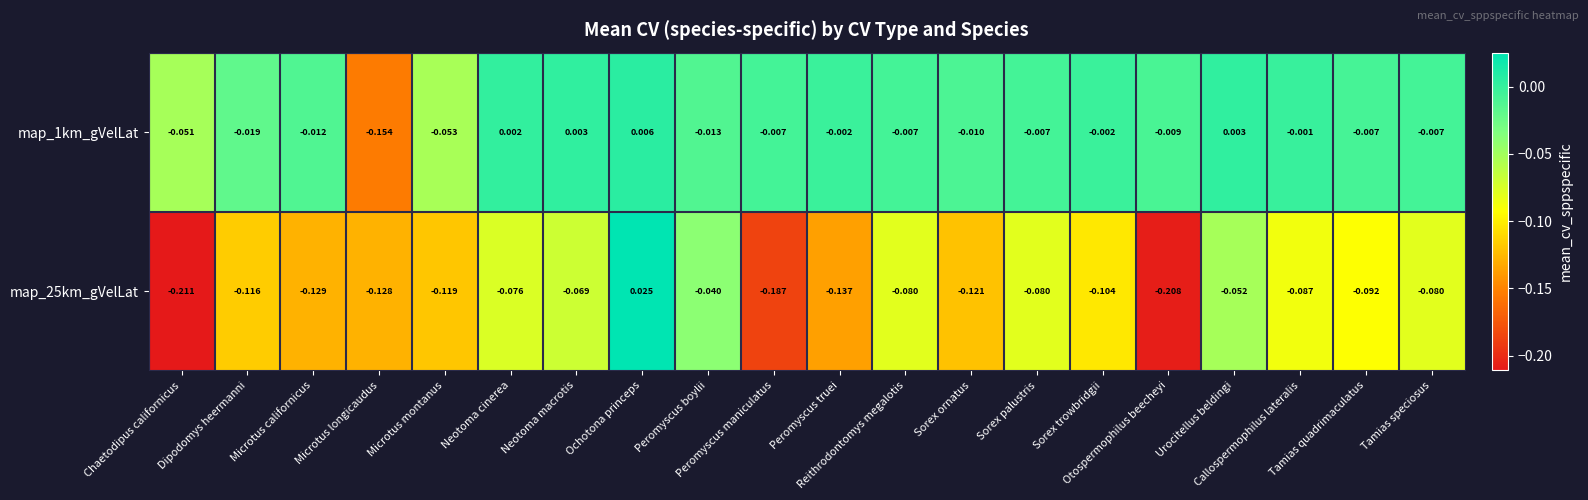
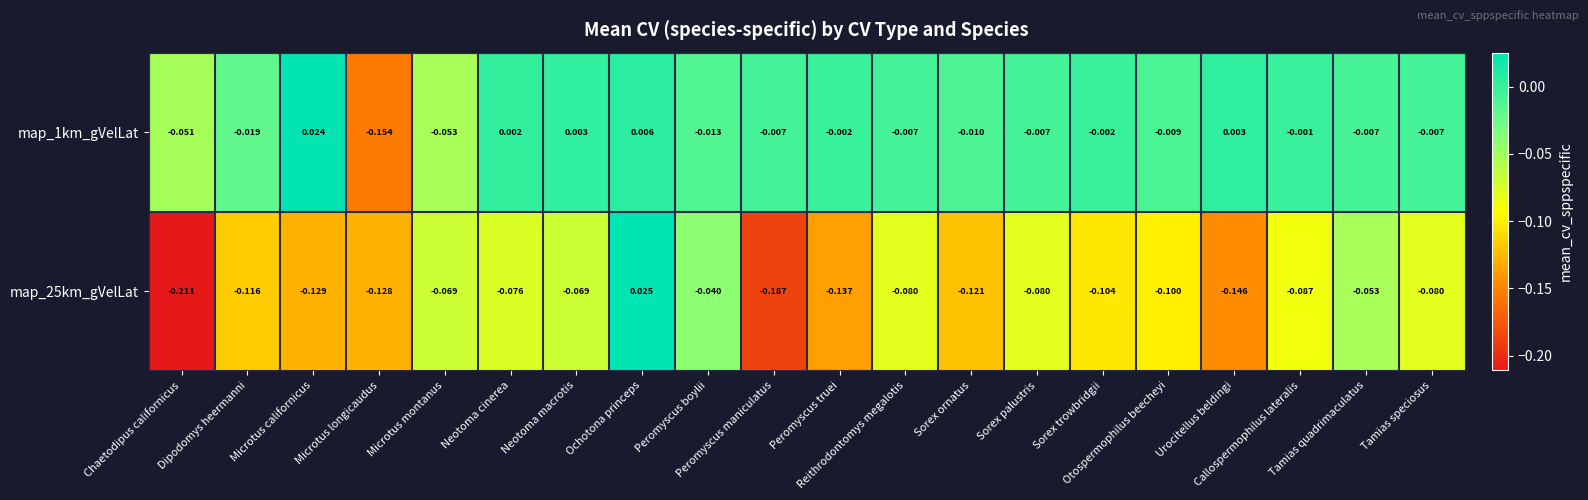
map_1km_gVelLat, Microtus californicus: -0.012 -> 0.024
map_25km_gVelLat, Microtus montanus: -0.119 -> -0.069
map_25km_gVelLat, Otospermophilus beecheyi: -0.208 -> -0.100
map_25km_gVelLat, Urocitellus beldingi: -0.052 -> -0.146
map_25km_gVelLat, Tamias quadrimaculatus: -0.092 -> -0.053
